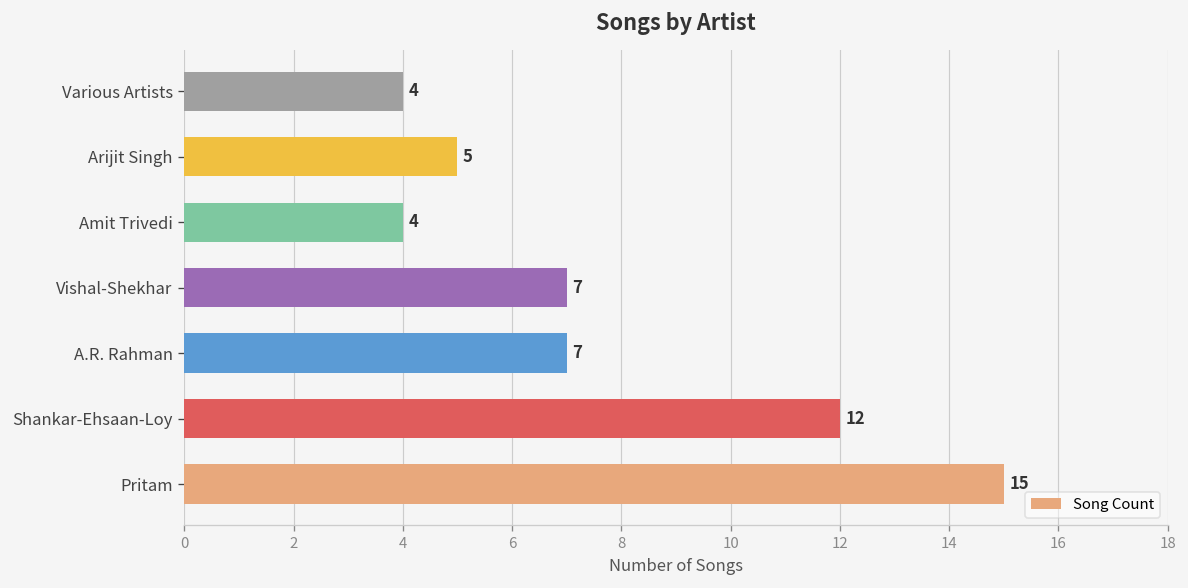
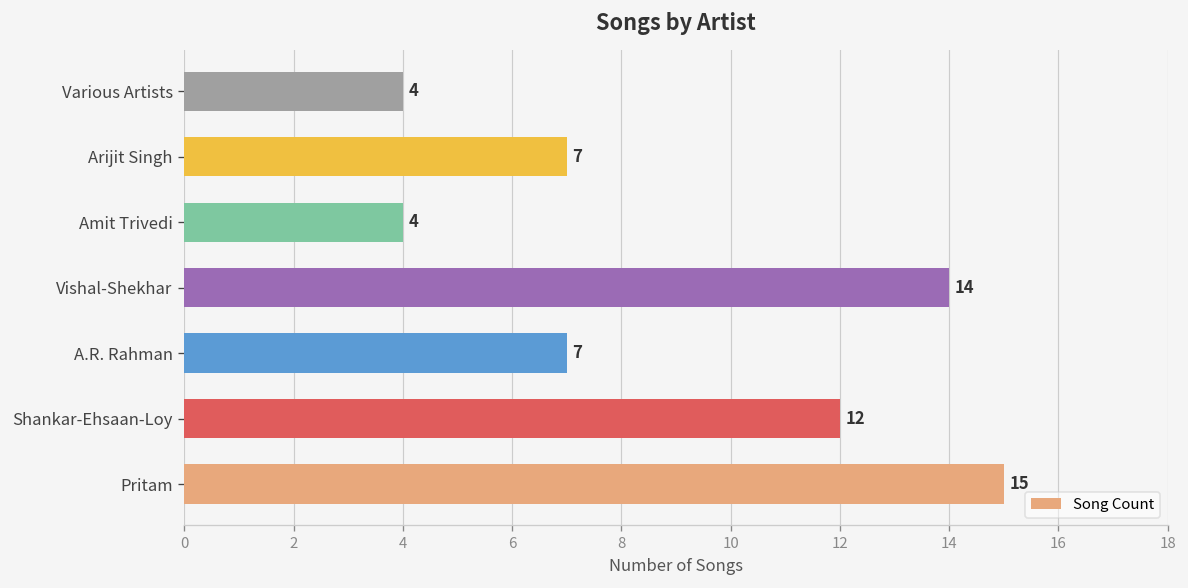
Arijit Singh: 5 -> 7
Vishal-Shekhar: 7 -> 14
